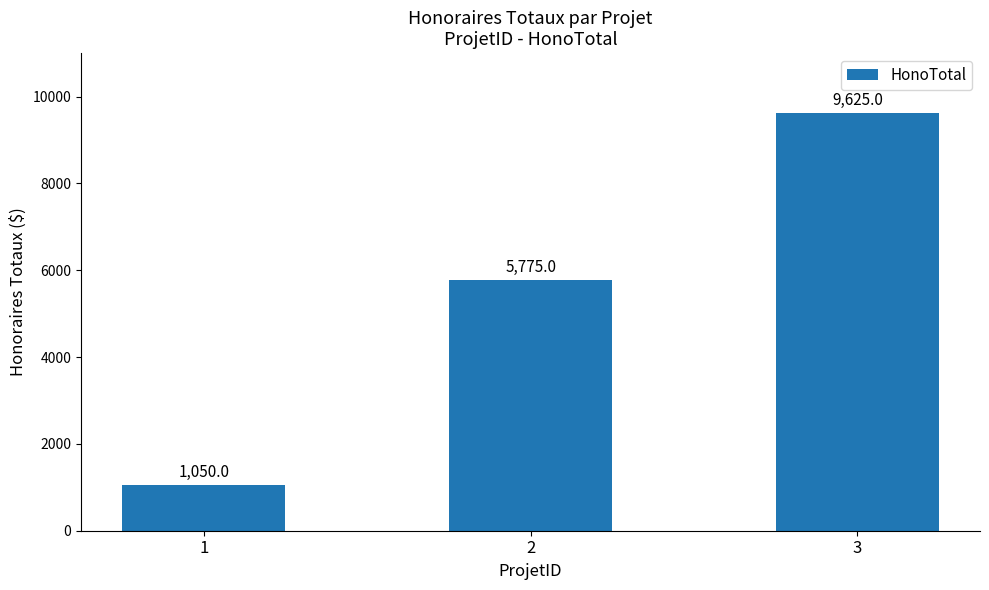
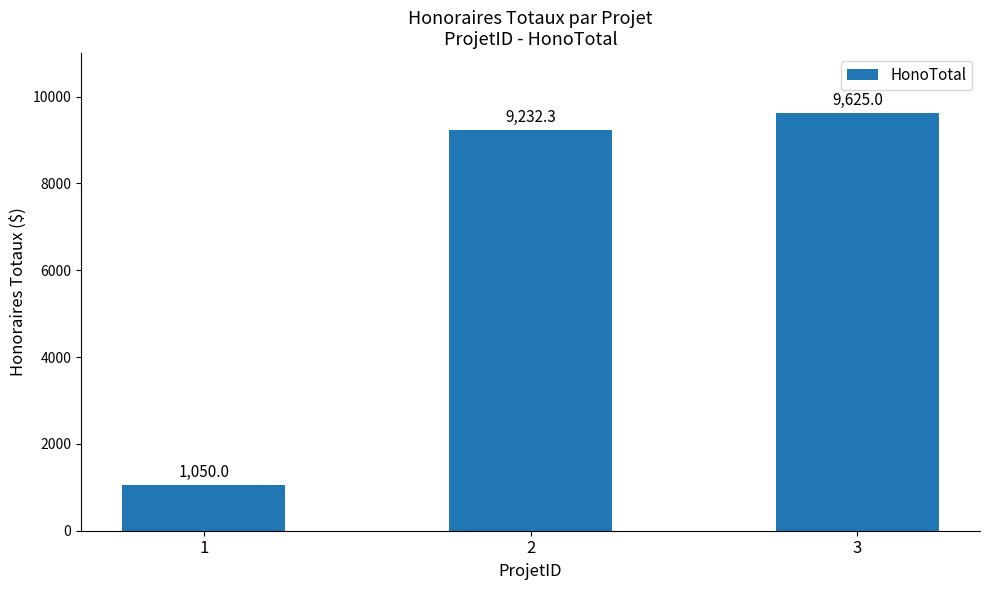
2: 5,775.0 -> 9,232.3
